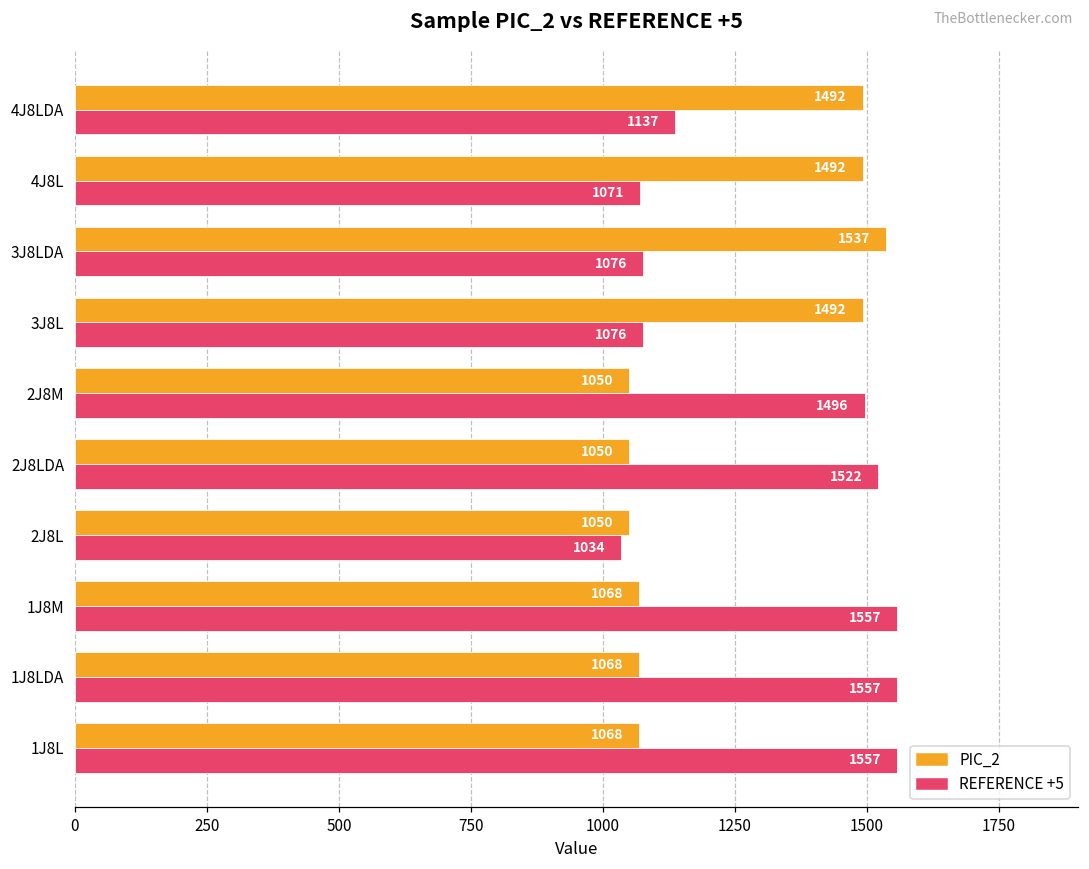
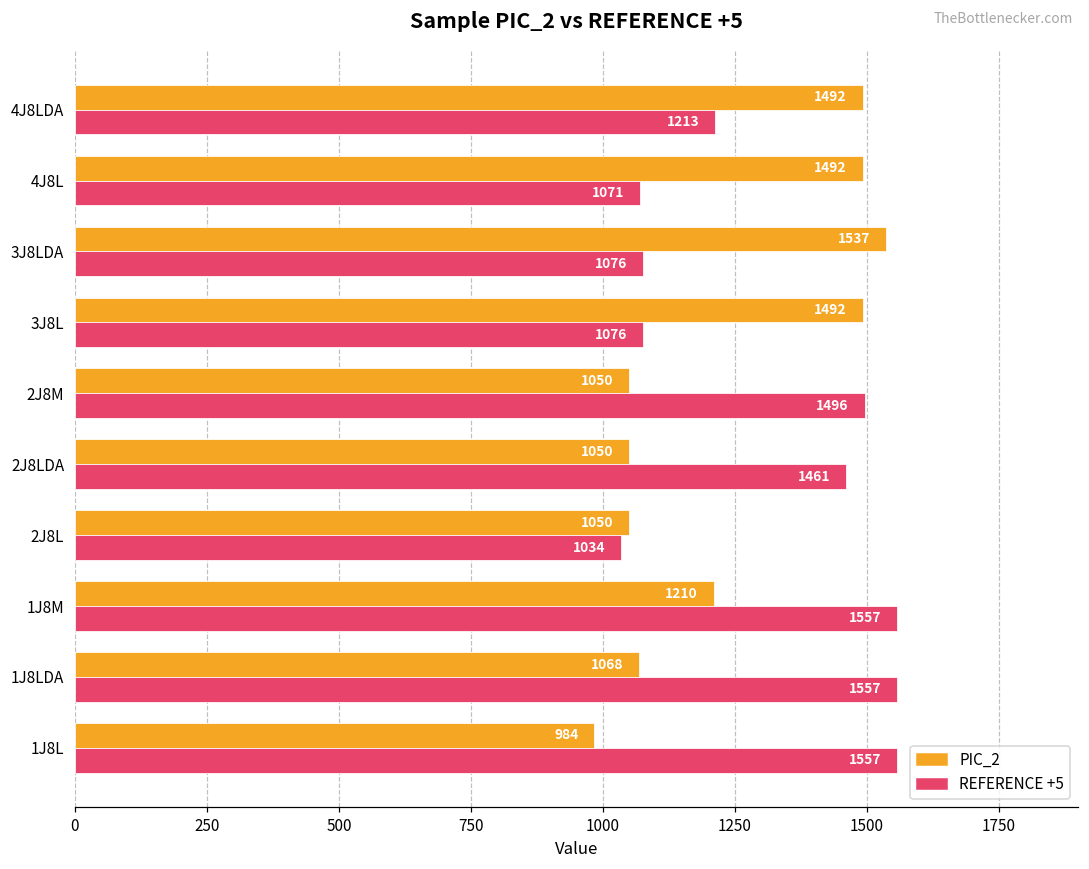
REFERENCE +5, 4J8LDA: 1137 -> 1213
REFERENCE +5, 2J8LDA: 1522 -> 1461
PIC_2, 1J8M: 1068 -> 1210
PIC_2, 1J8L: 1068 -> 984
